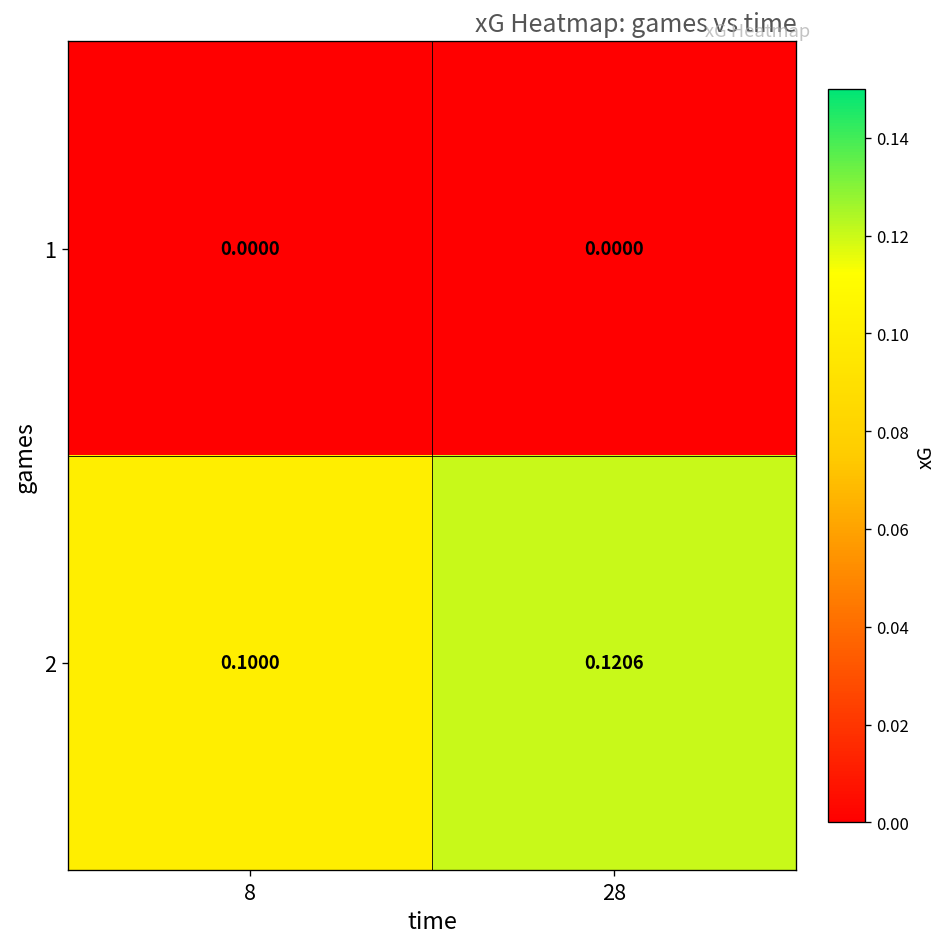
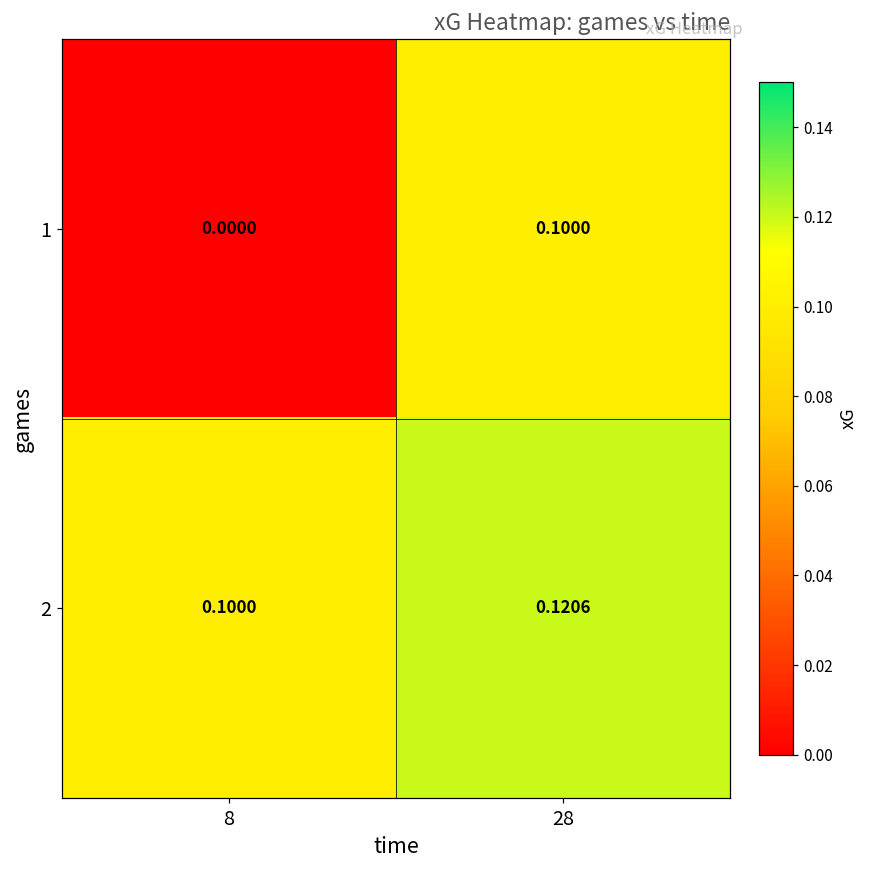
1, 28: 0.0000 -> 0.1000
